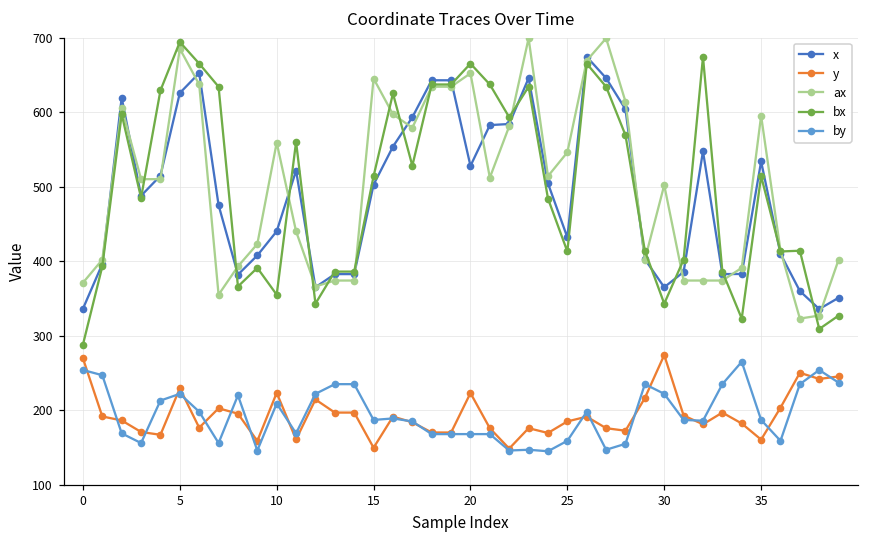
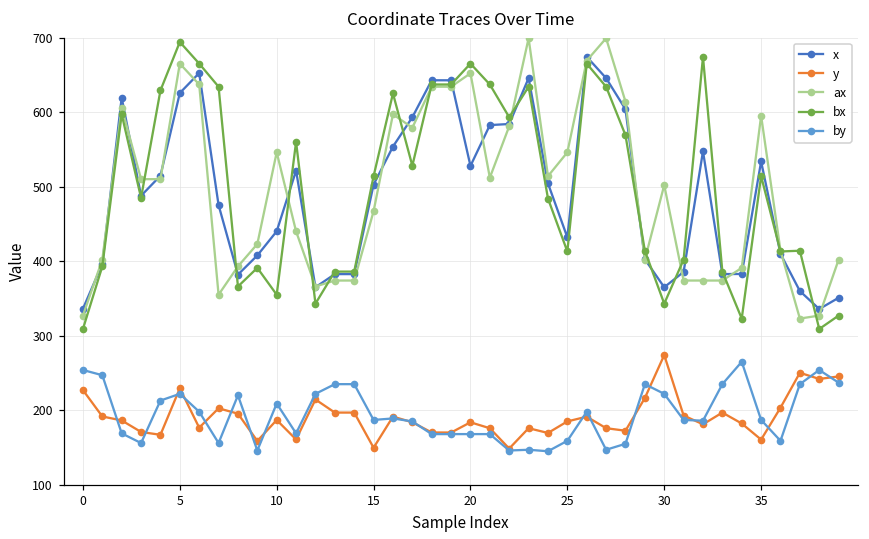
y, 0: 270 -> 230
ax, 0: 370 -> 330
bx, 0: 290 -> 310
ax, 5: 690 -> 670
y, 10: 220 -> 190
ax, 10: 560 -> 550
ax, 15: 650 -> 470
y, 20: 220 -> 180
